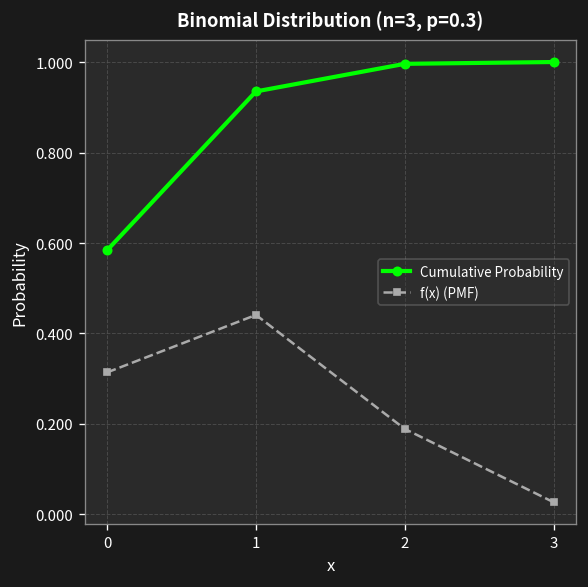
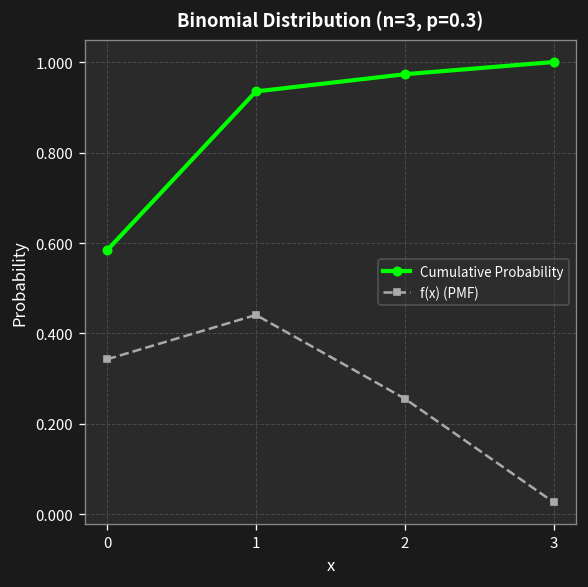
f(x) (PMF), 0: 0.31 -> 0.34
Cumulative Probability, 2: 1.00 -> 0.97
f(x) (PMF), 2: 0.19 -> 0.26
